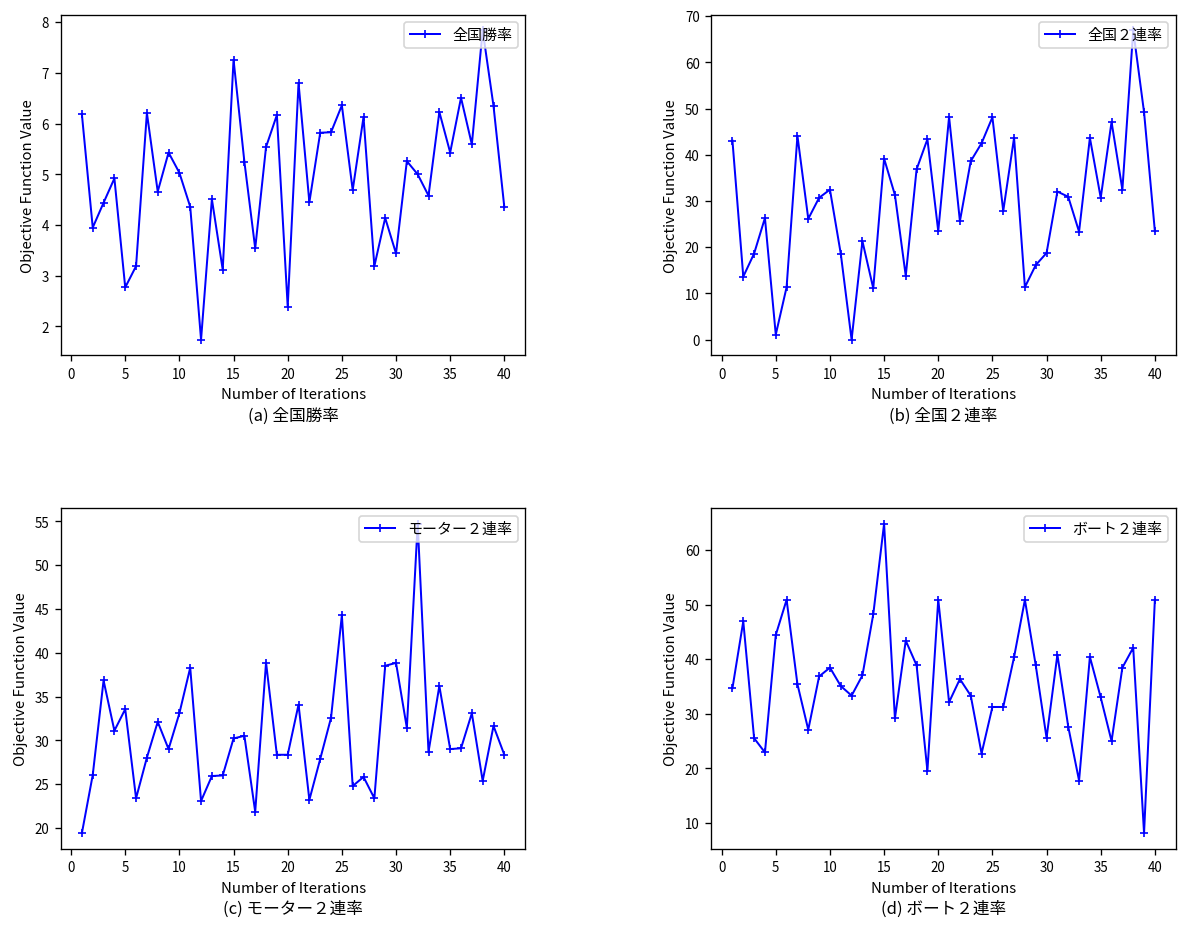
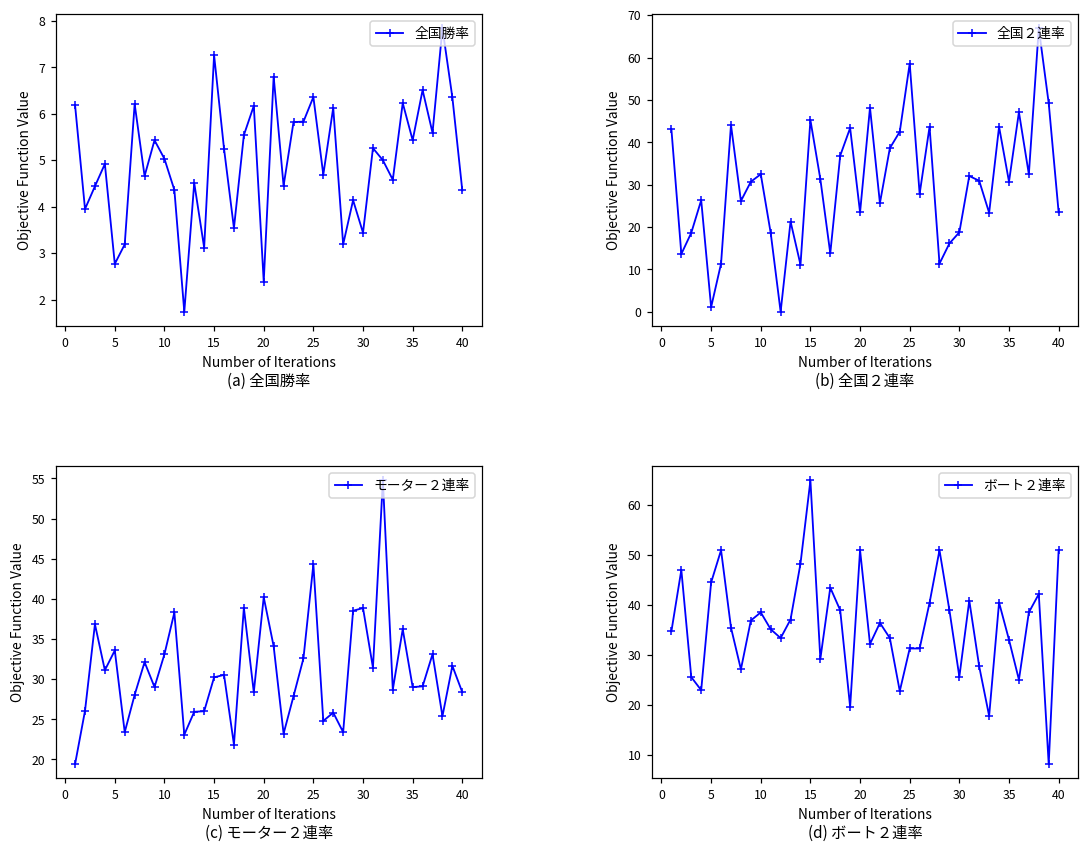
(b) 全国２連率, 15: 39 -> 45
(b) 全国２連率, 25: 48 -> 59
(c) モーター２連率, 20: 28 -> 40
